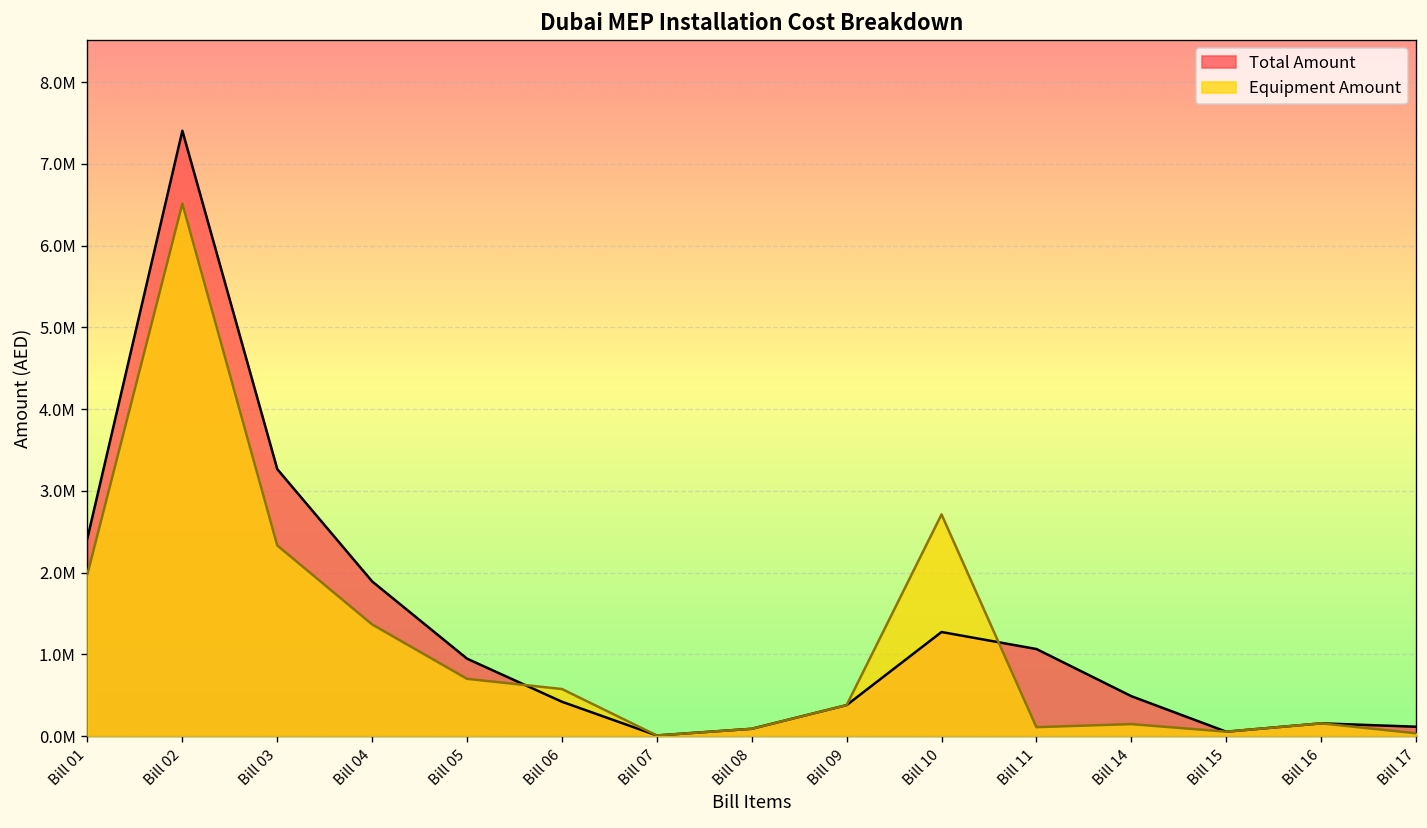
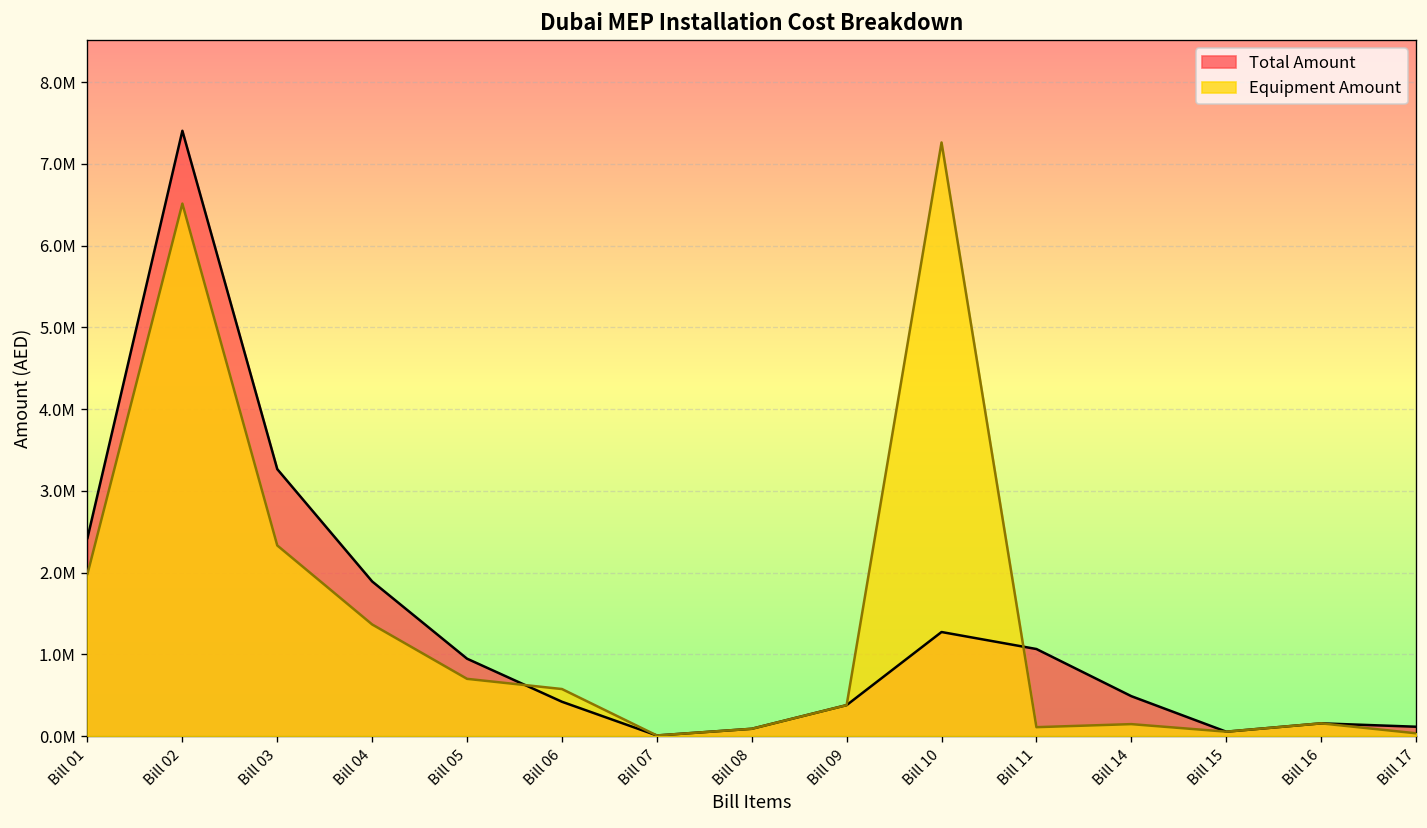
Equipment Amount, Bill 10: 2700000 -> 7300000
